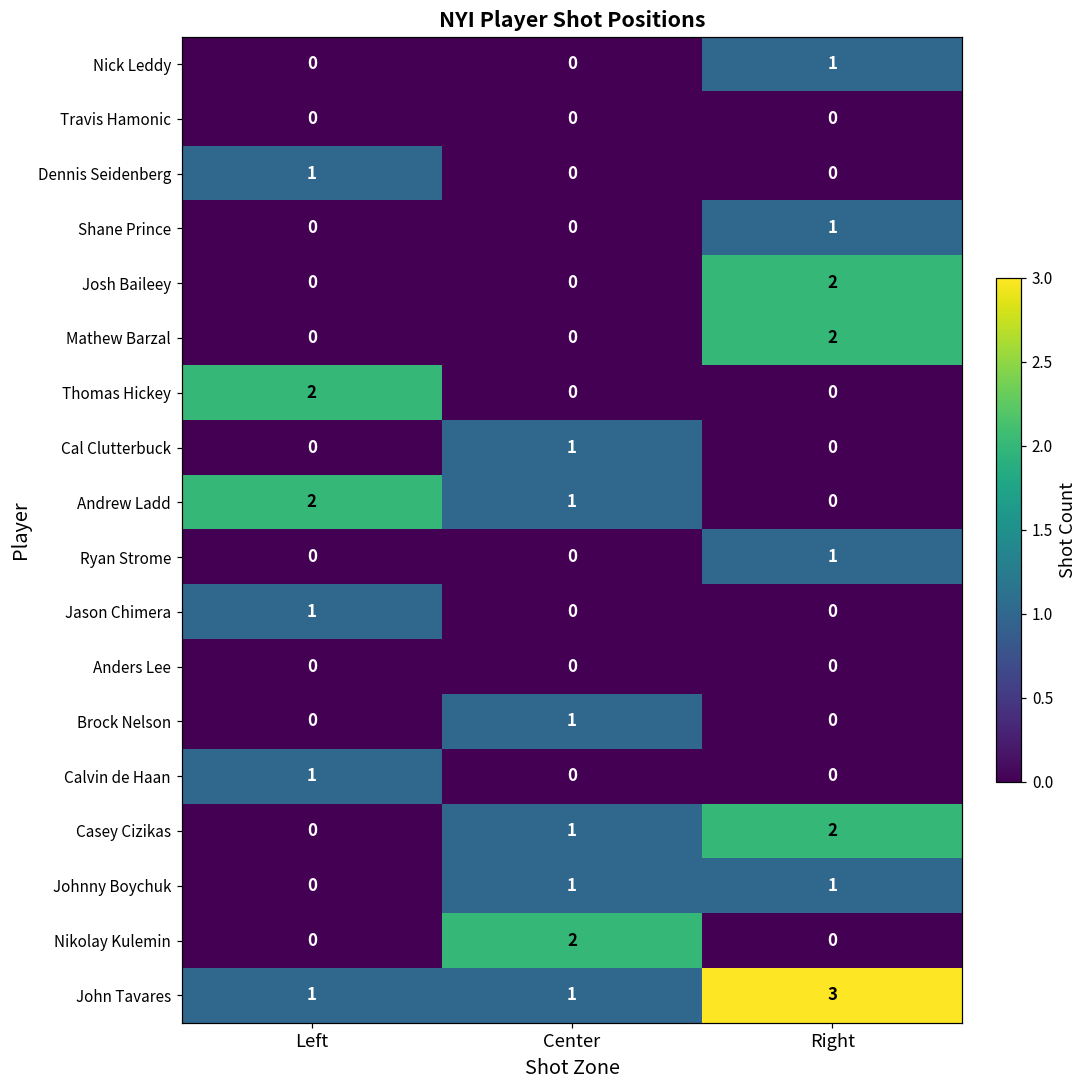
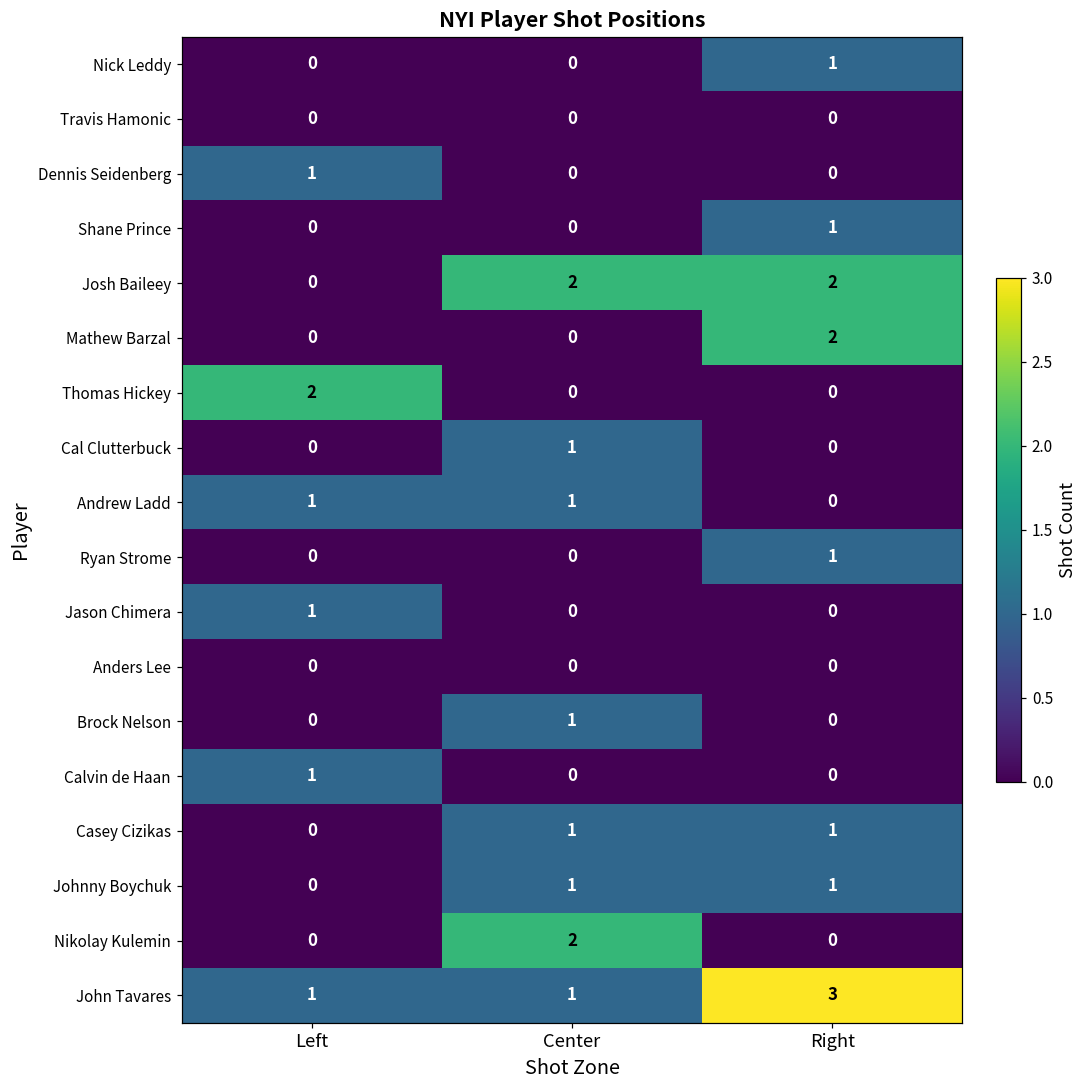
Josh Baileey, Center: 0 -> 2
Andrew Ladd, Left: 2 -> 1
Casey Cizikas, Right: 2 -> 1
